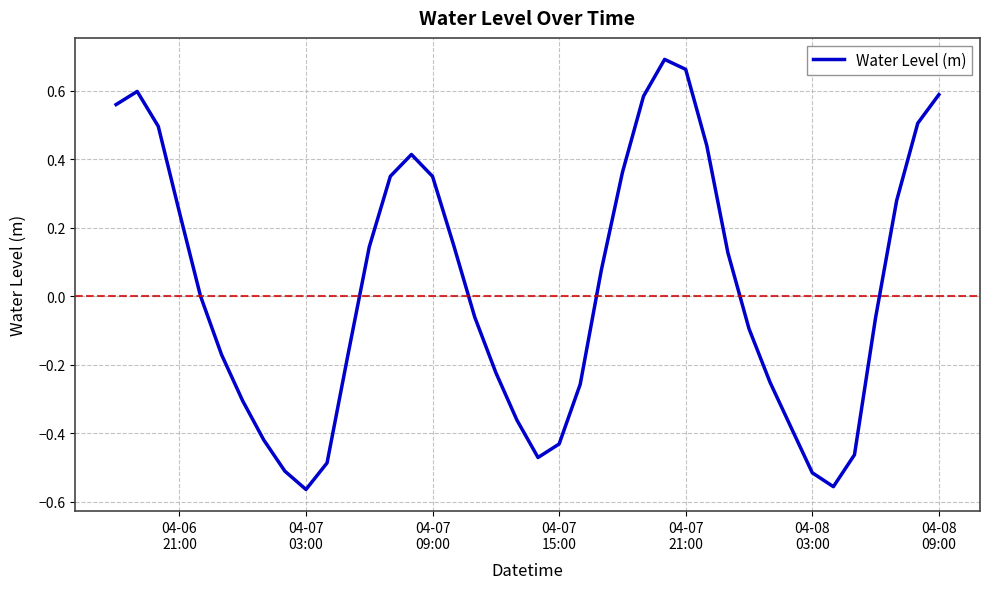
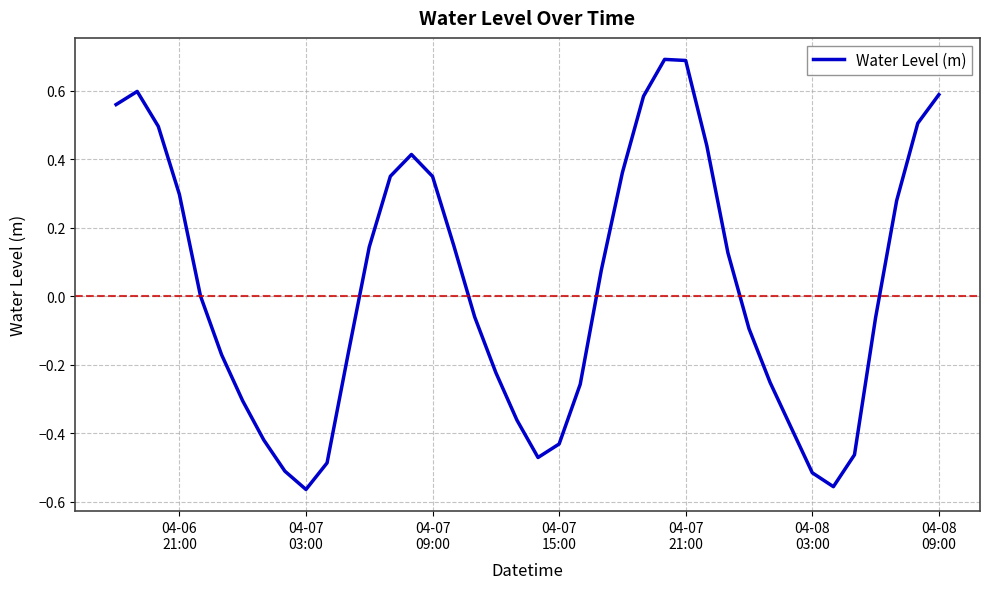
04-06 21:00: 0.25 -> 0.30
04-07 21:00: 0.66 -> 0.69
